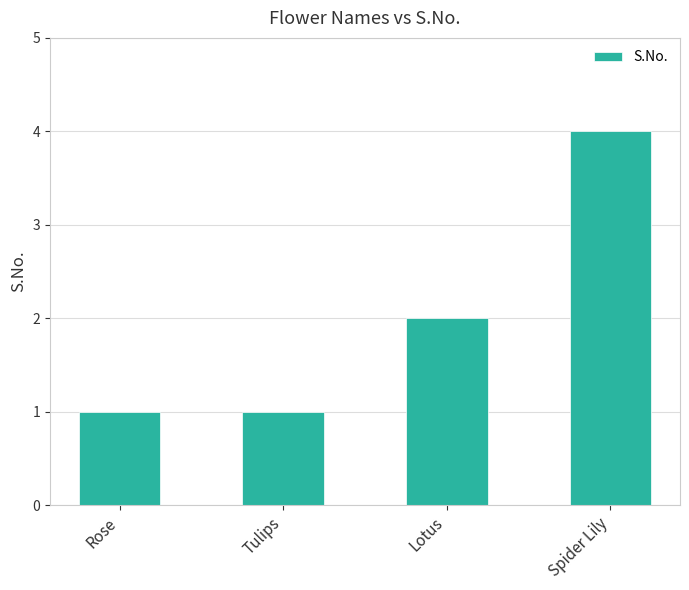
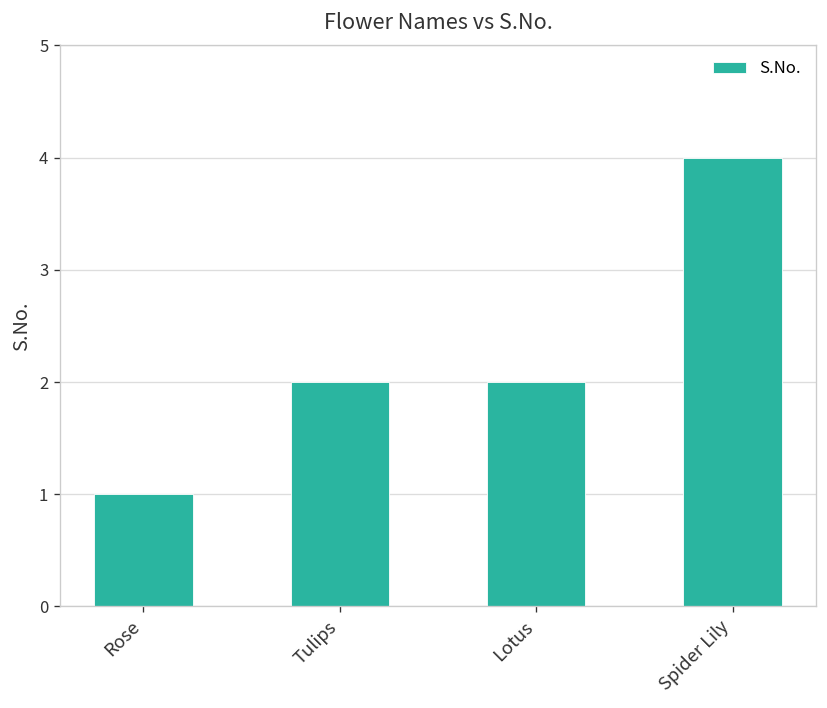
Tulips: 1 -> 2
